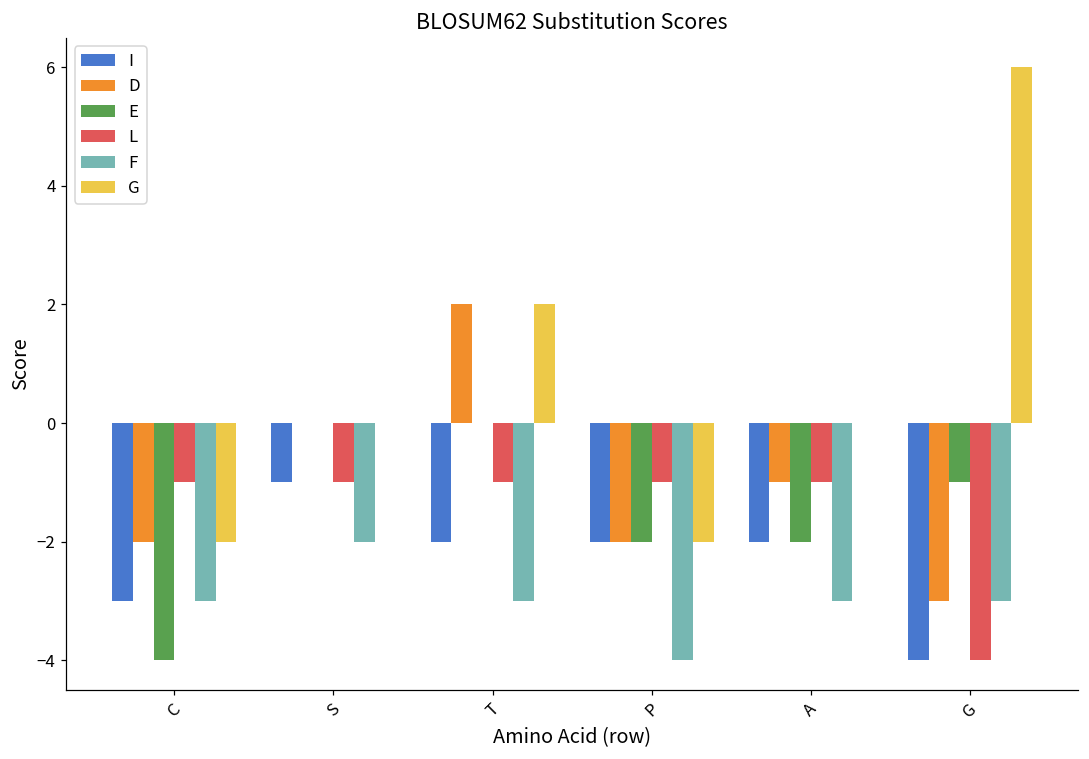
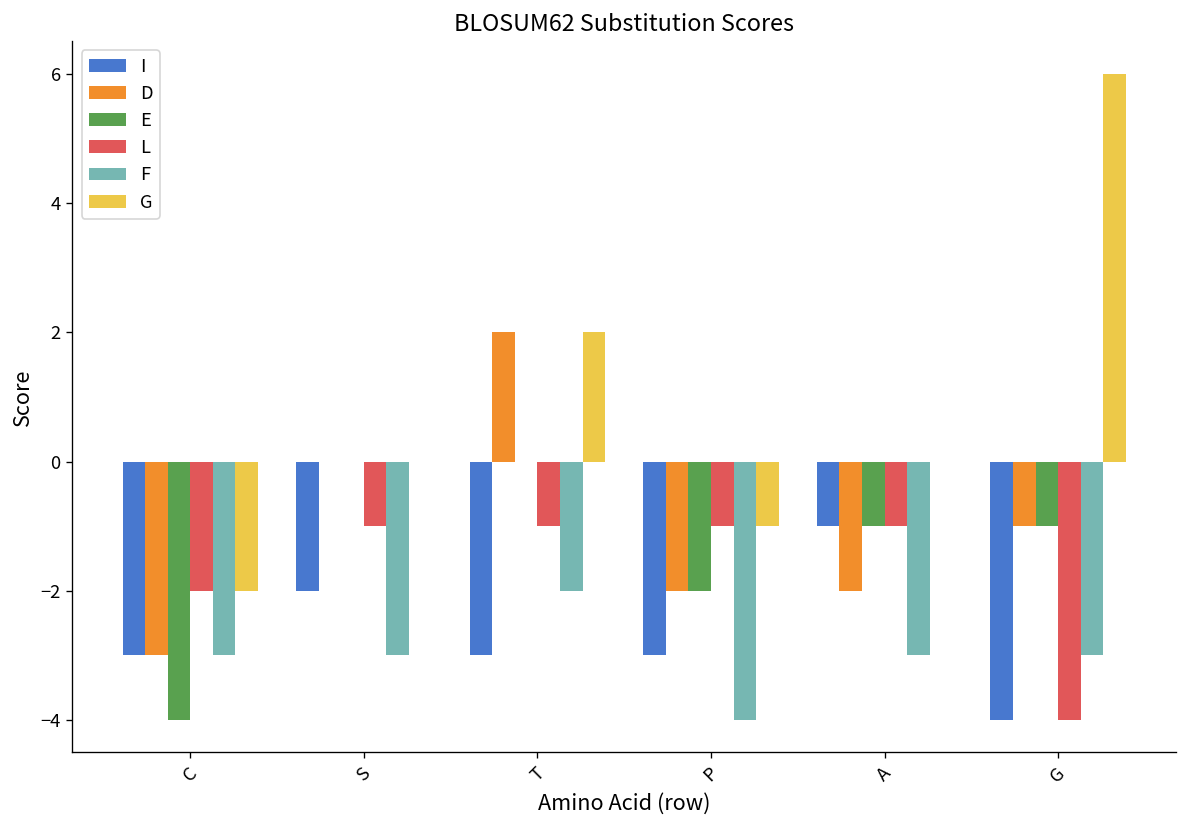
D, C: -2 -> -3
L, C: -1 -> -2
I, S: -1 -> -2
F, S: -2 -> -3
I, T: -2 -> -3
F, T: -3 -> -2
I, P: -2 -> -3
G, P: -2 -> -1
I, A: -2 -> -1
D, A: -1 -> -2
E, A: -2 -> -1
D, G: -3 -> -1
